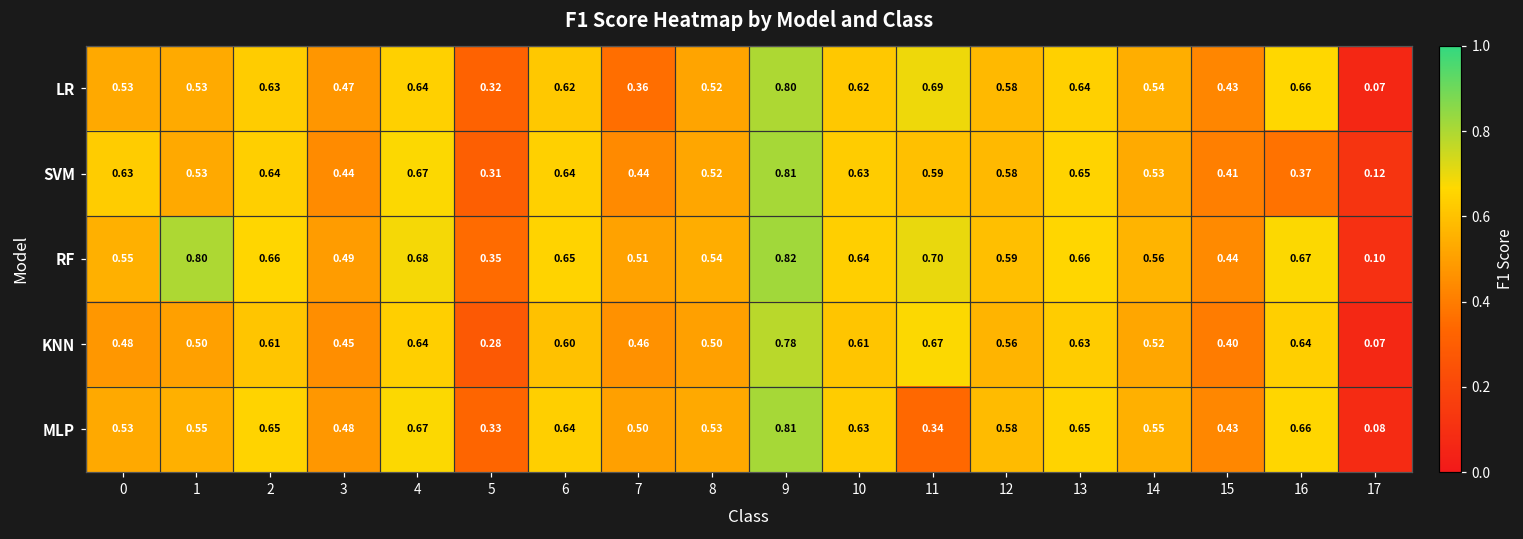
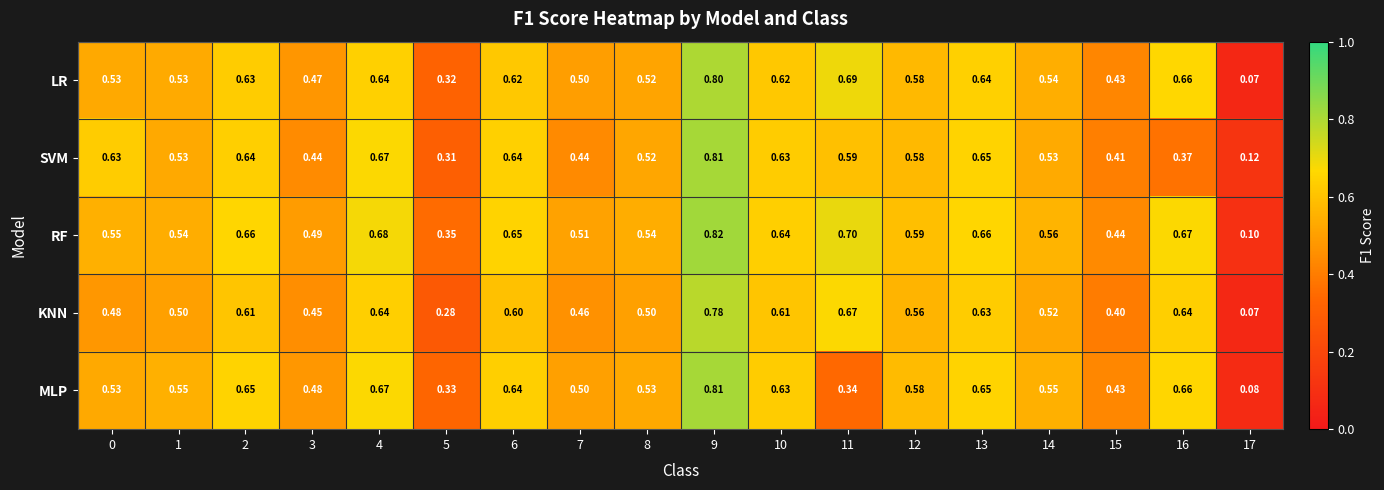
LR, 7: 0.36 -> 0.50
RF, 1: 0.80 -> 0.54
